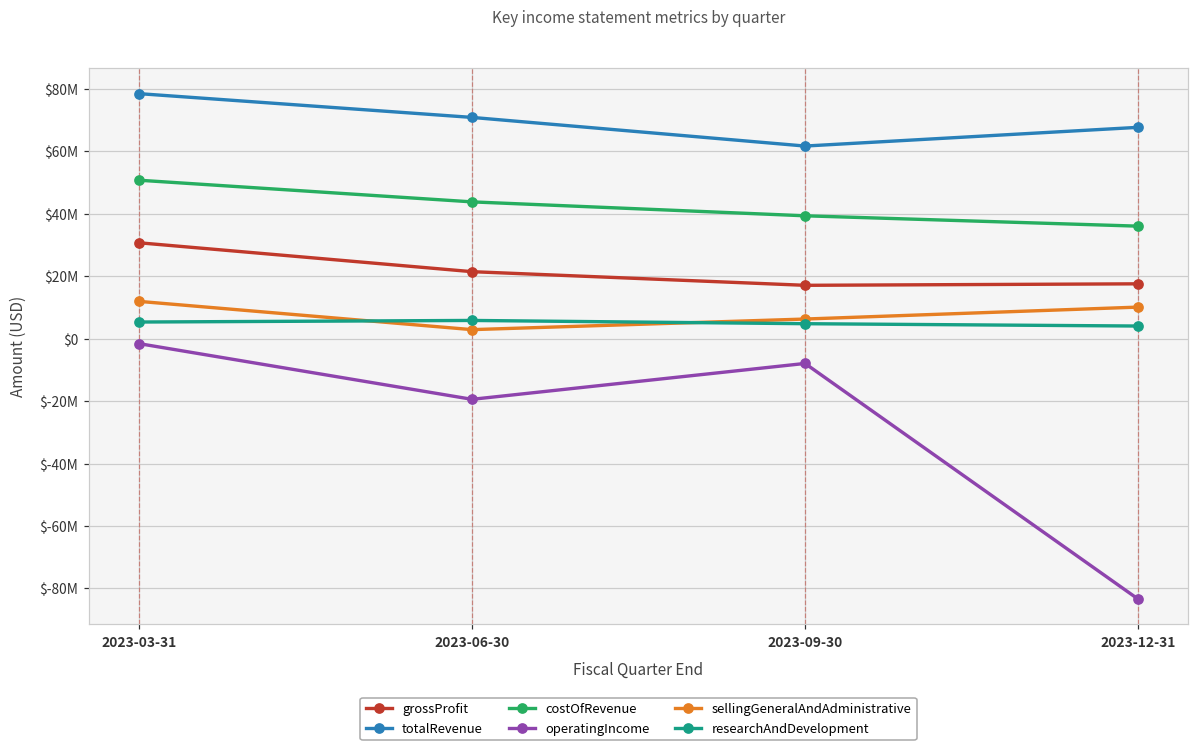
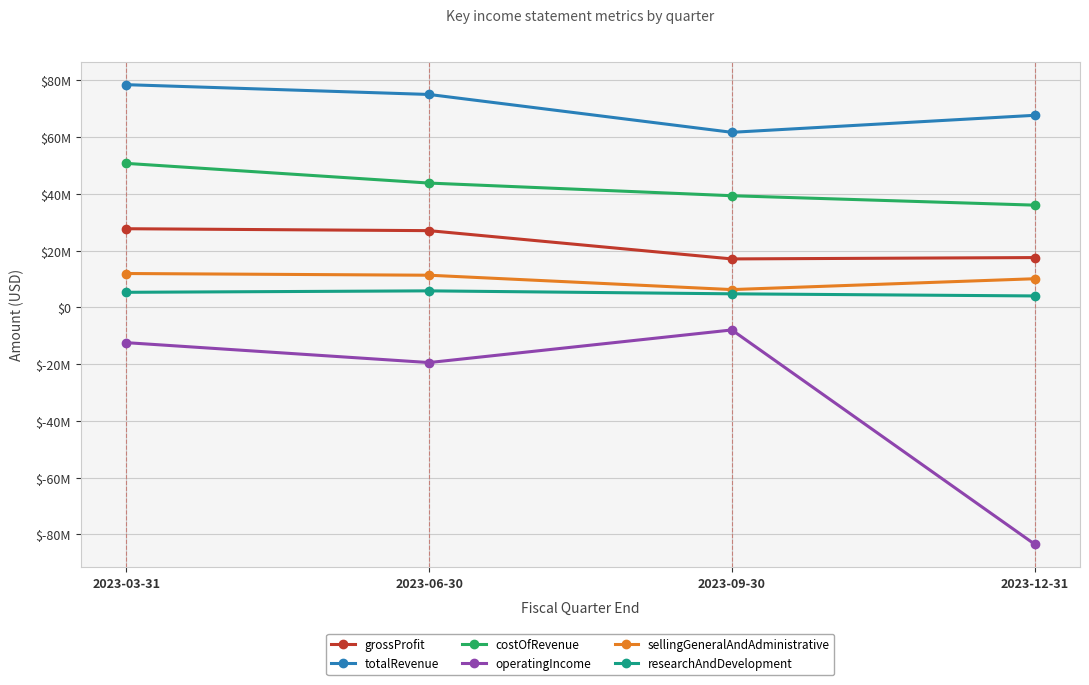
grossProfit, 2023-03-31: $31000000 -> $28000000
operatingIncome, 2023-03-31: $-2000000 -> $-12000000
grossProfit, 2023-06-30: $21000000 -> $27000000
totalRevenue, 2023-06-30: $71000000 -> $75000000
sellingGeneralAndAdministrative, 2023-06-30: $3000000 -> $11000000
